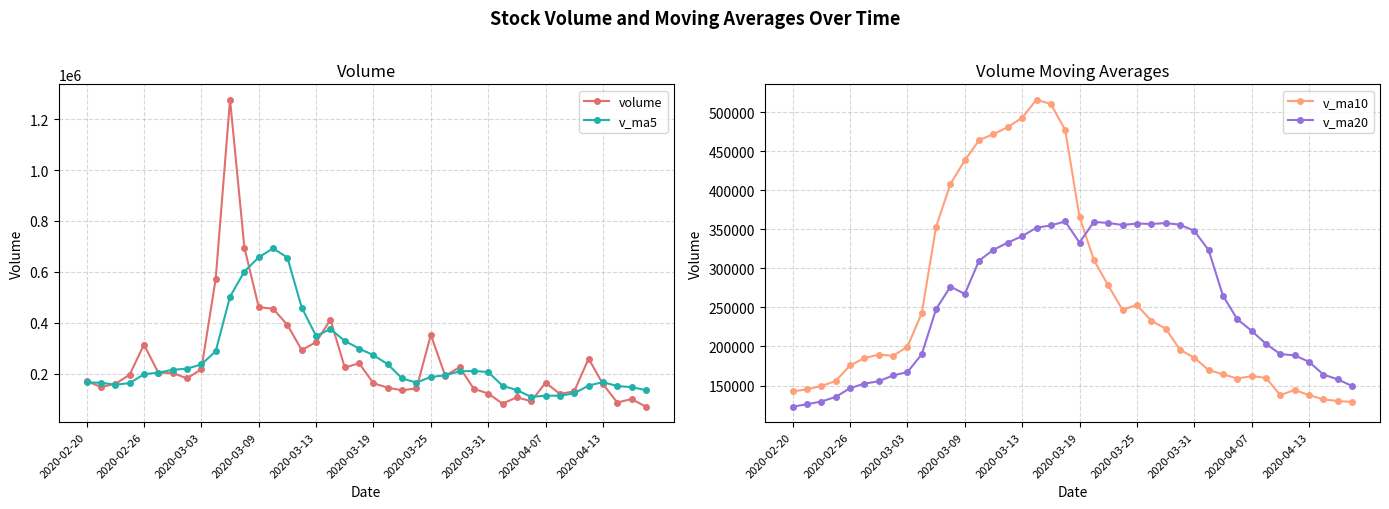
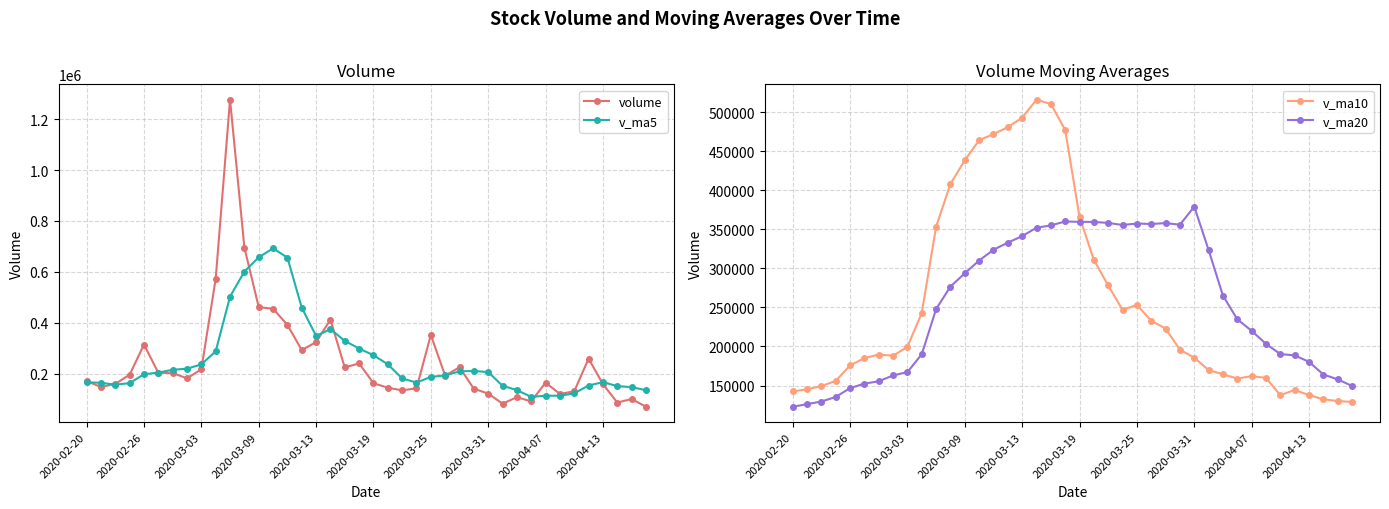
Volume Moving Averages, v_ma20, 2020-03-09: 270000 -> 290000
Volume Moving Averages, v_ma20, 2020-03-19: 330000 -> 360000
Volume Moving Averages, v_ma20, 2020-03-31: 350000 -> 380000
